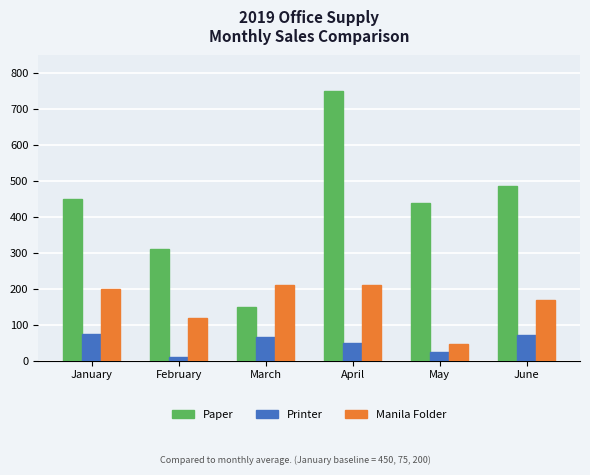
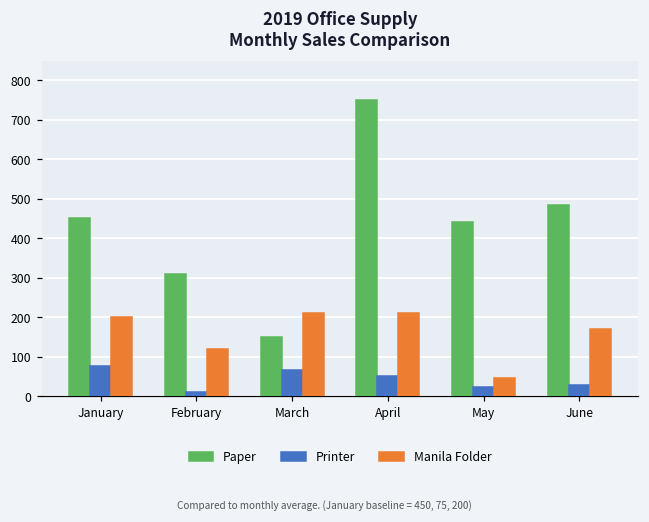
Printer, June: 70 -> 30
